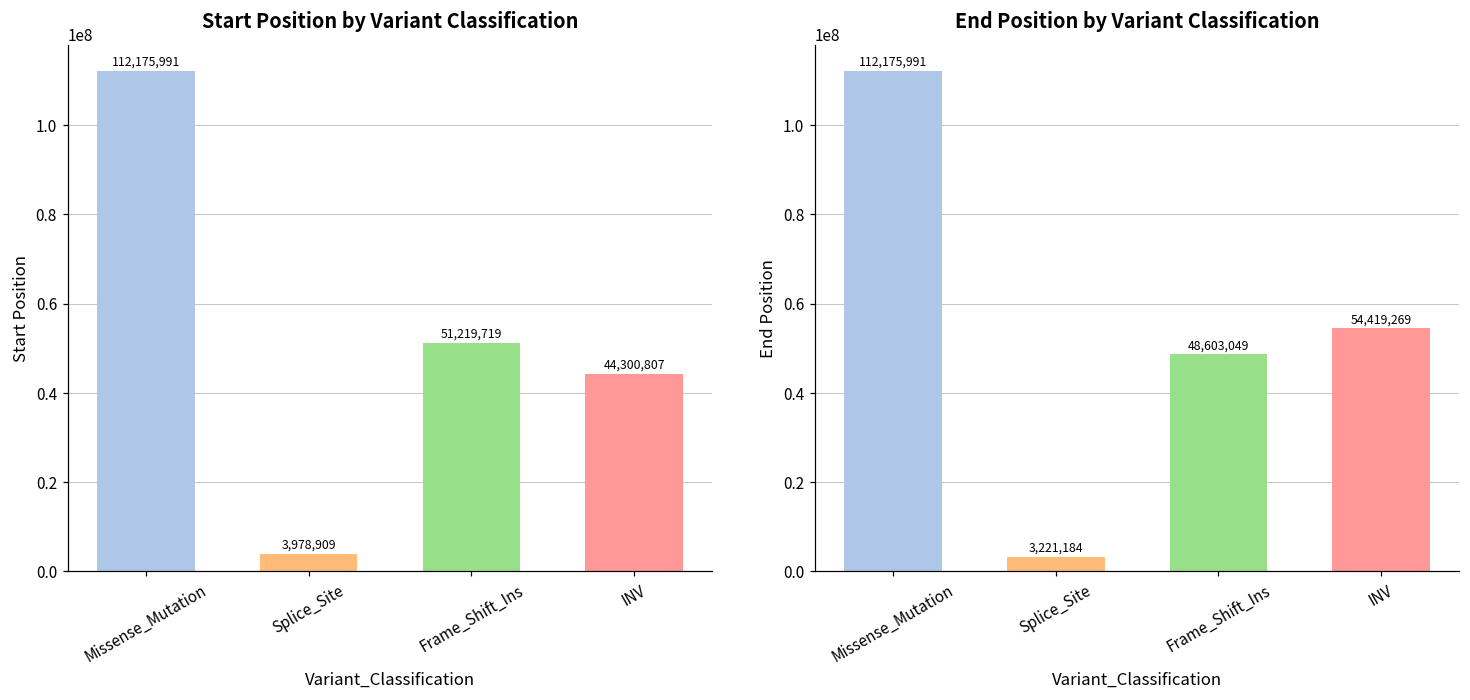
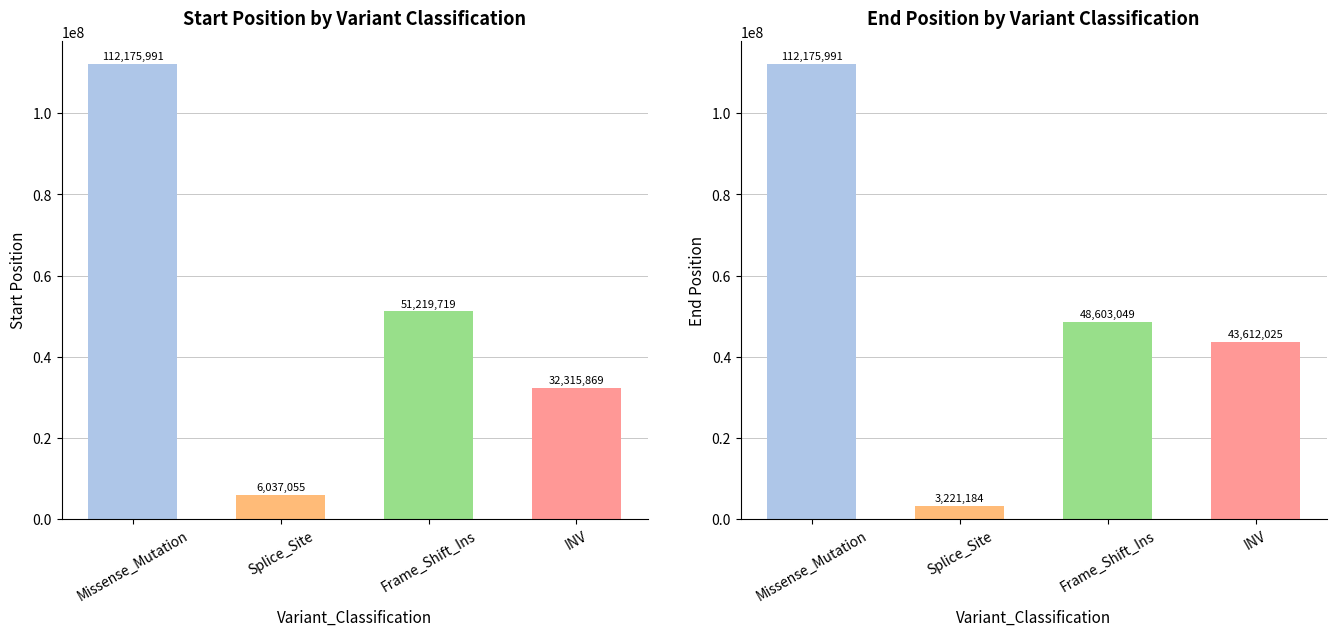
Start Position by Variant Classification, Splice_Site: 3,978,909 -> 6,037,055
Start Position by Variant Classification, INV: 44,300,807 -> 32,315,869
End Position by Variant Classification, INV: 54,419,269 -> 43,612,025
